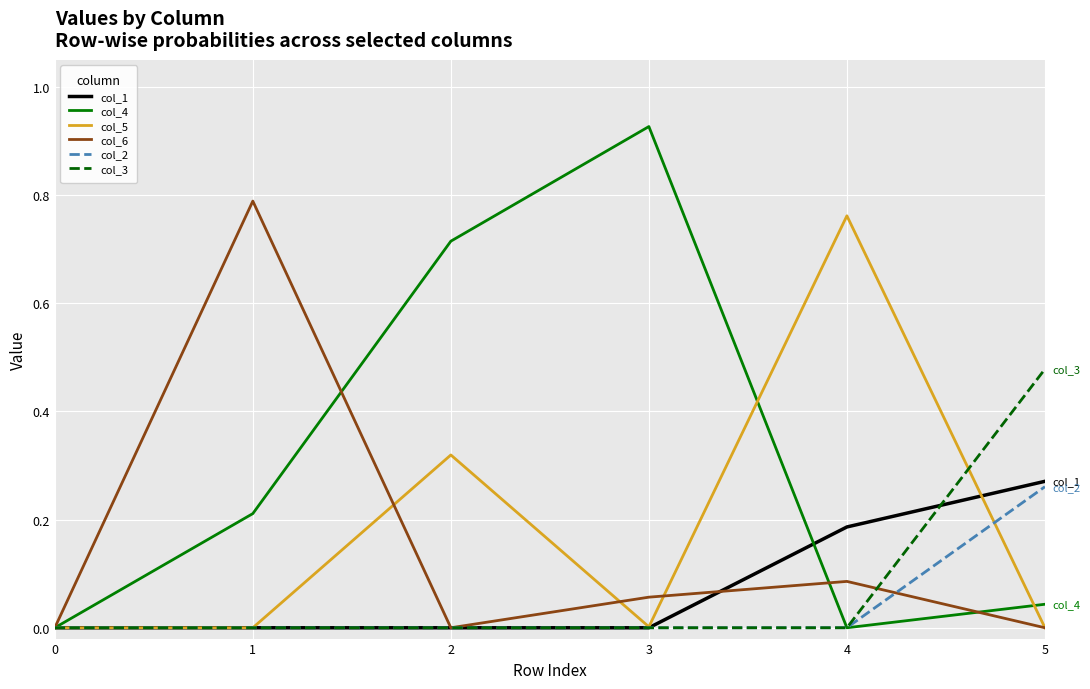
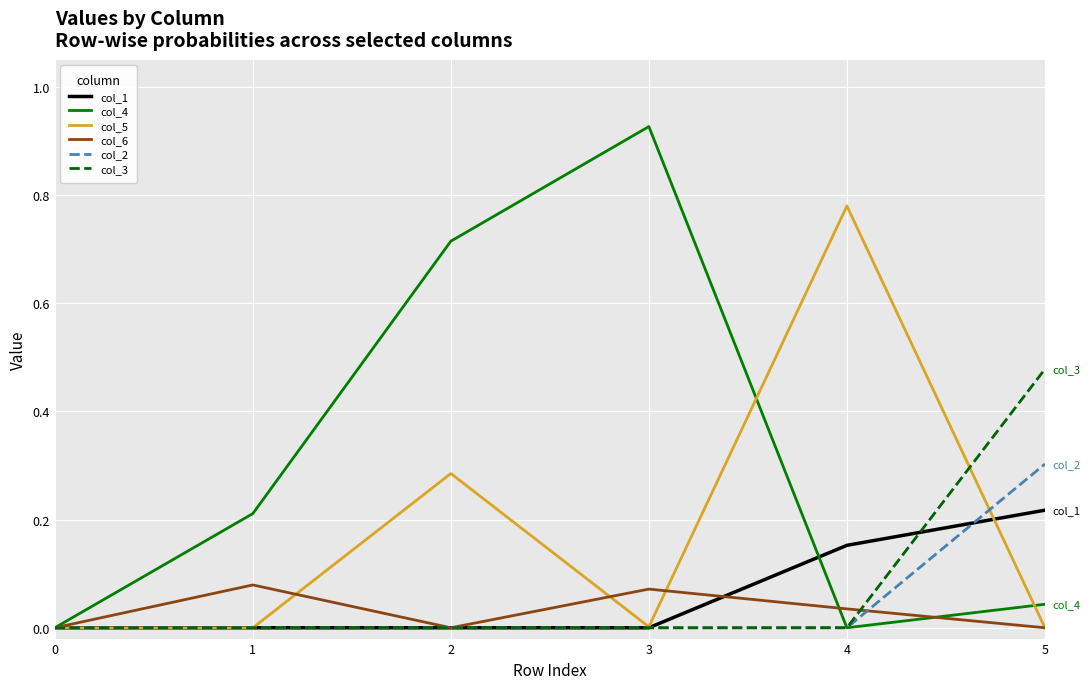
col_6, 1: 0.79 -> 0.08
col_5, 2: 0.32 -> 0.29
col_6, 3: 0.06 -> 0.07
col_1, 4: 0.19 -> 0.15
col_5, 4: 0.76 -> 0.78
col_6, 4: 0.09 -> 0.03
col_1, 5: 0.27 -> 0.22
col_2, 5: 0.26 -> 0.30
